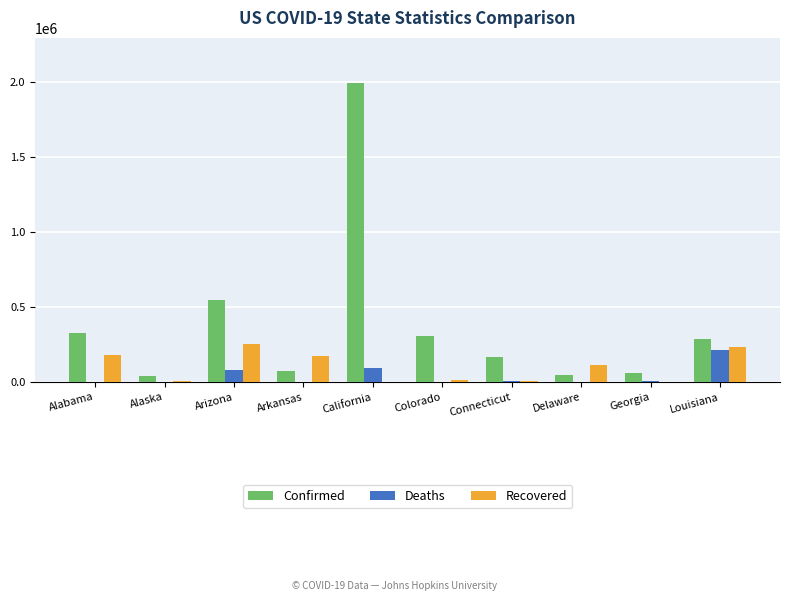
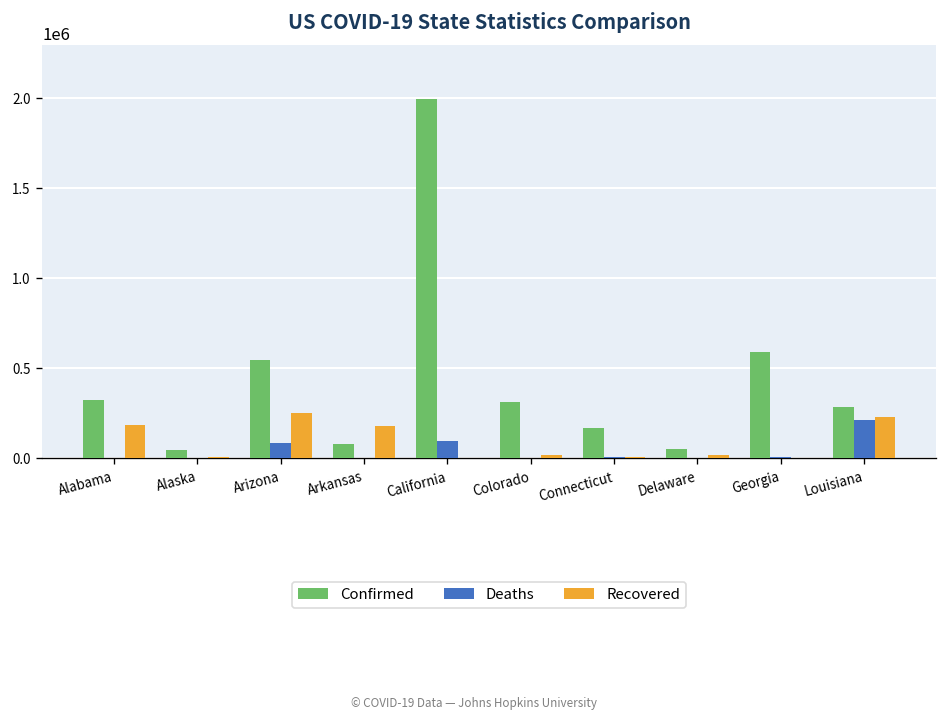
Recovered, Delaware: 110000 -> 20000
Confirmed, Georgia: 60000 -> 590000
